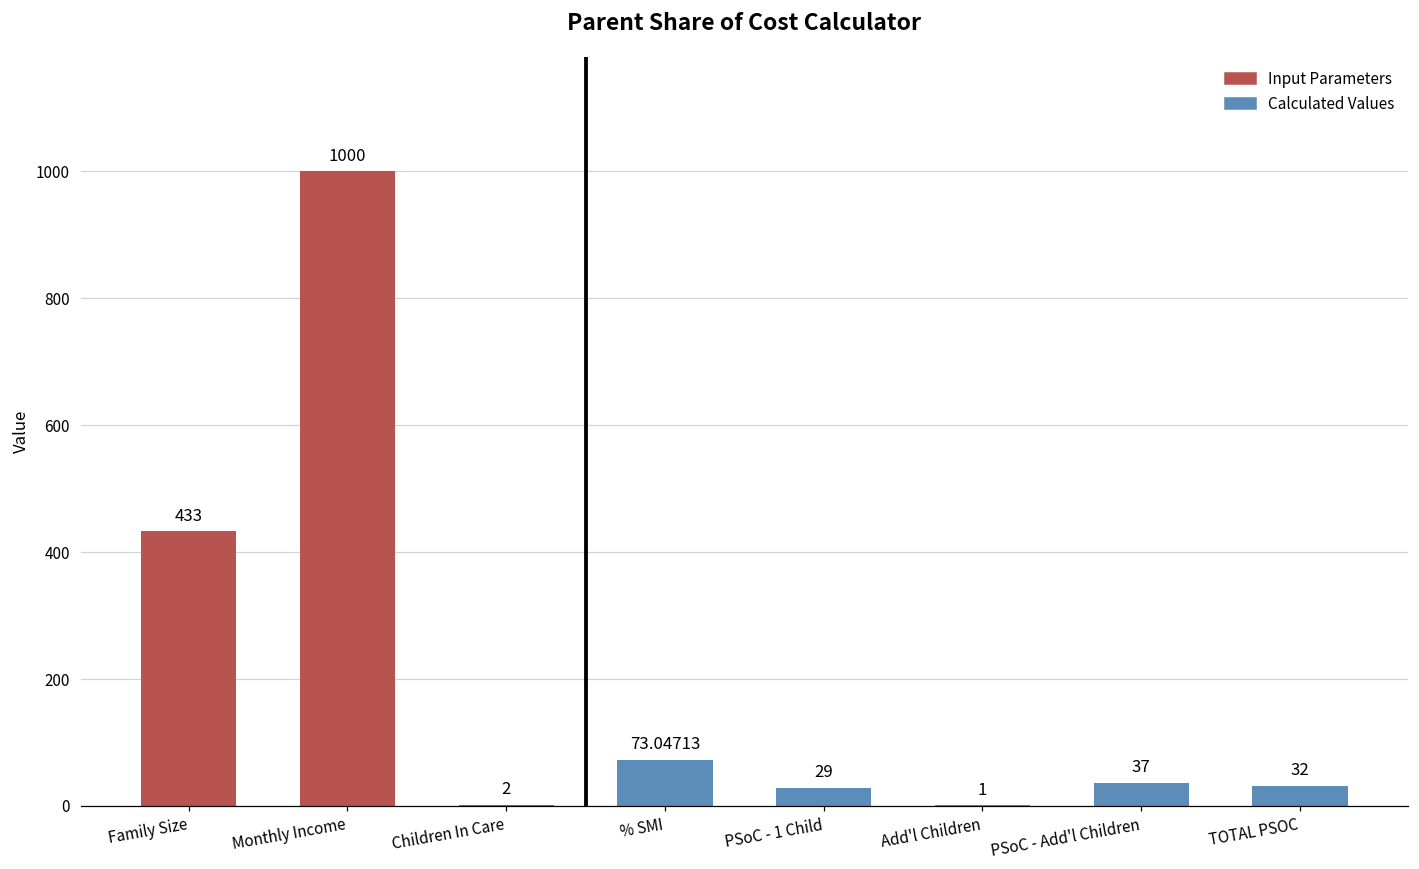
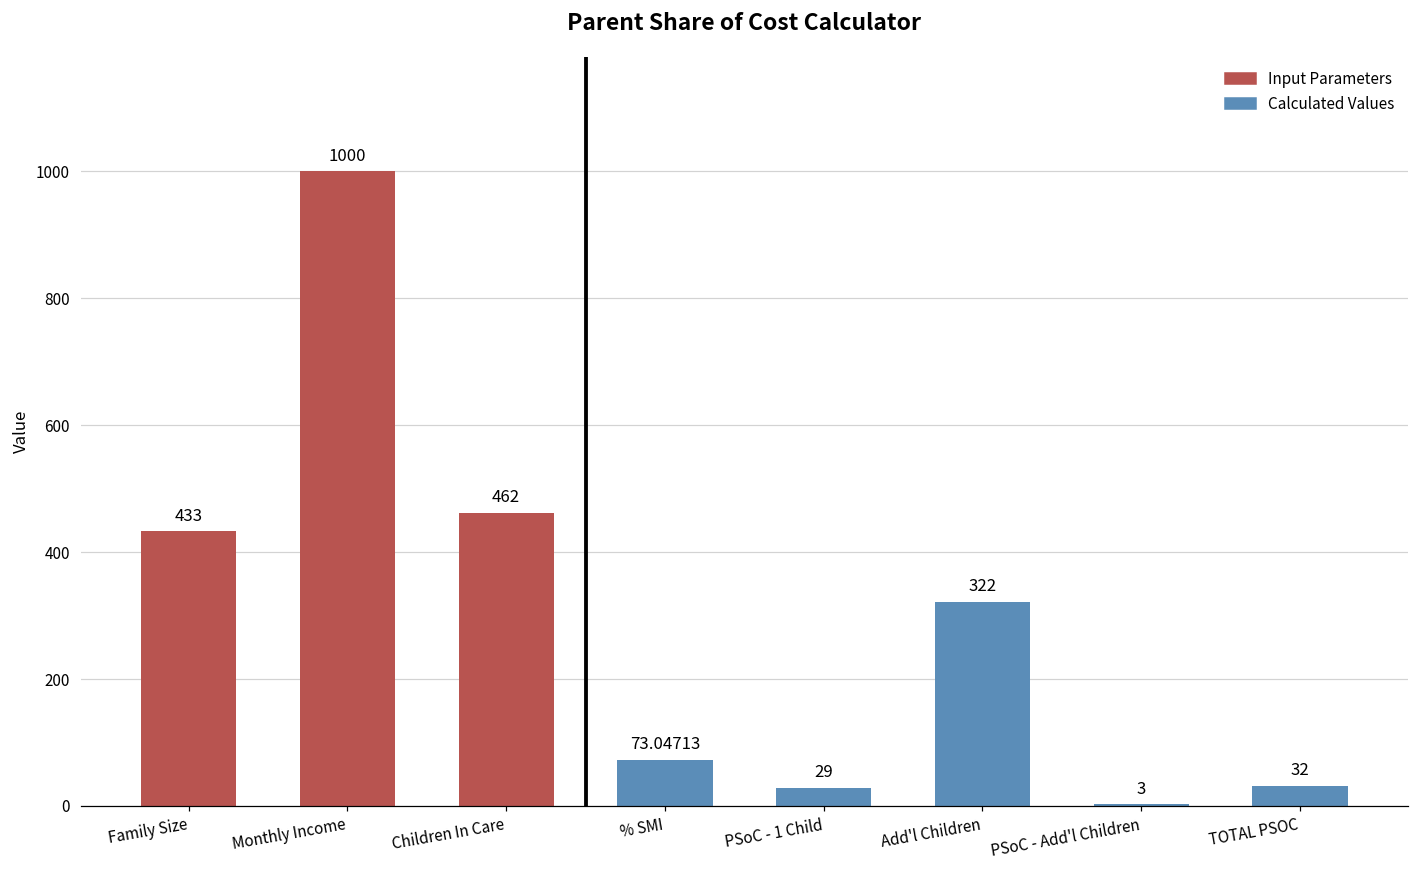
Children In Care: 2 -> 462
Add'l Children: 1 -> 322
PSoC - Add'l Children: 37 -> 3
